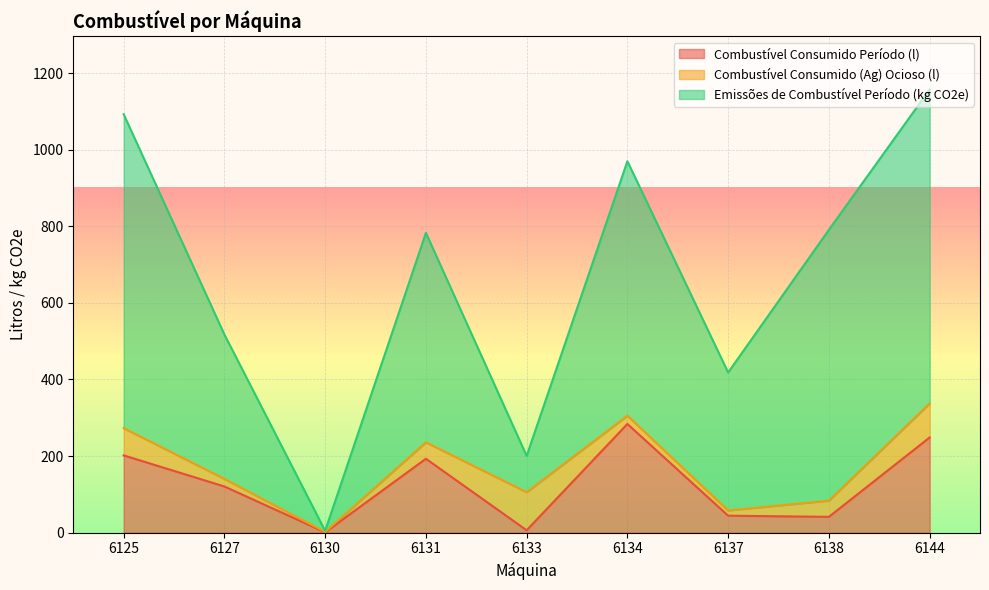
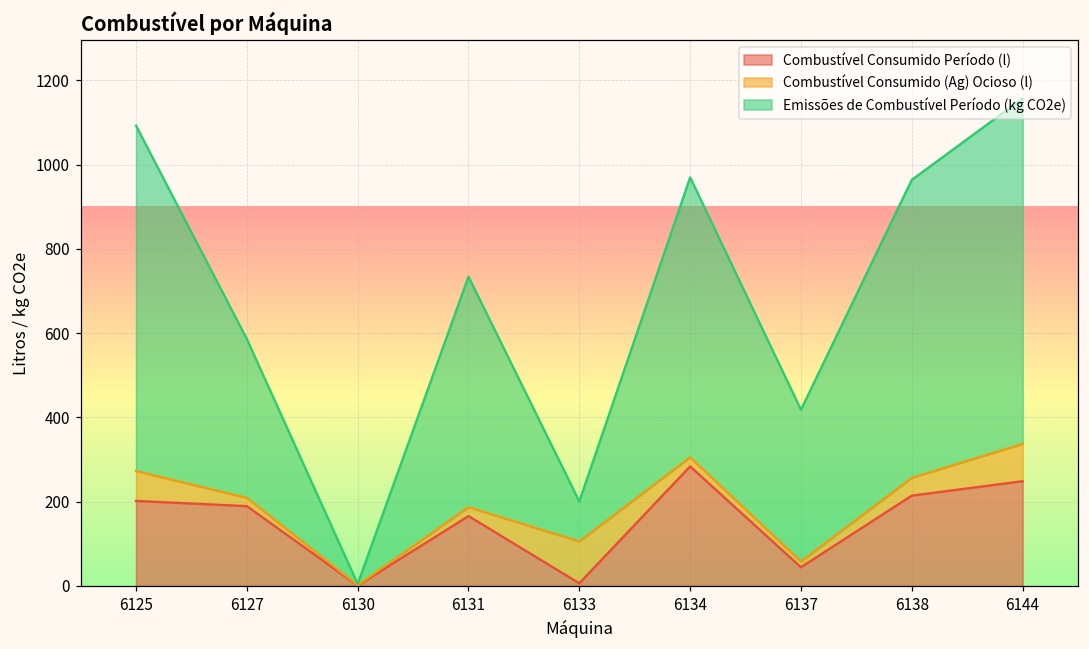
Combustível Consumido Período (l), 6127: 120 -> 190
Combustível Consumido Período (l), 6131: 190 -> 170
Combustível Consumido (Ag) Ocioso (l), 6131: 40 -> 20
Combustível Consumido Período (l), 6138: 40 -> 210
